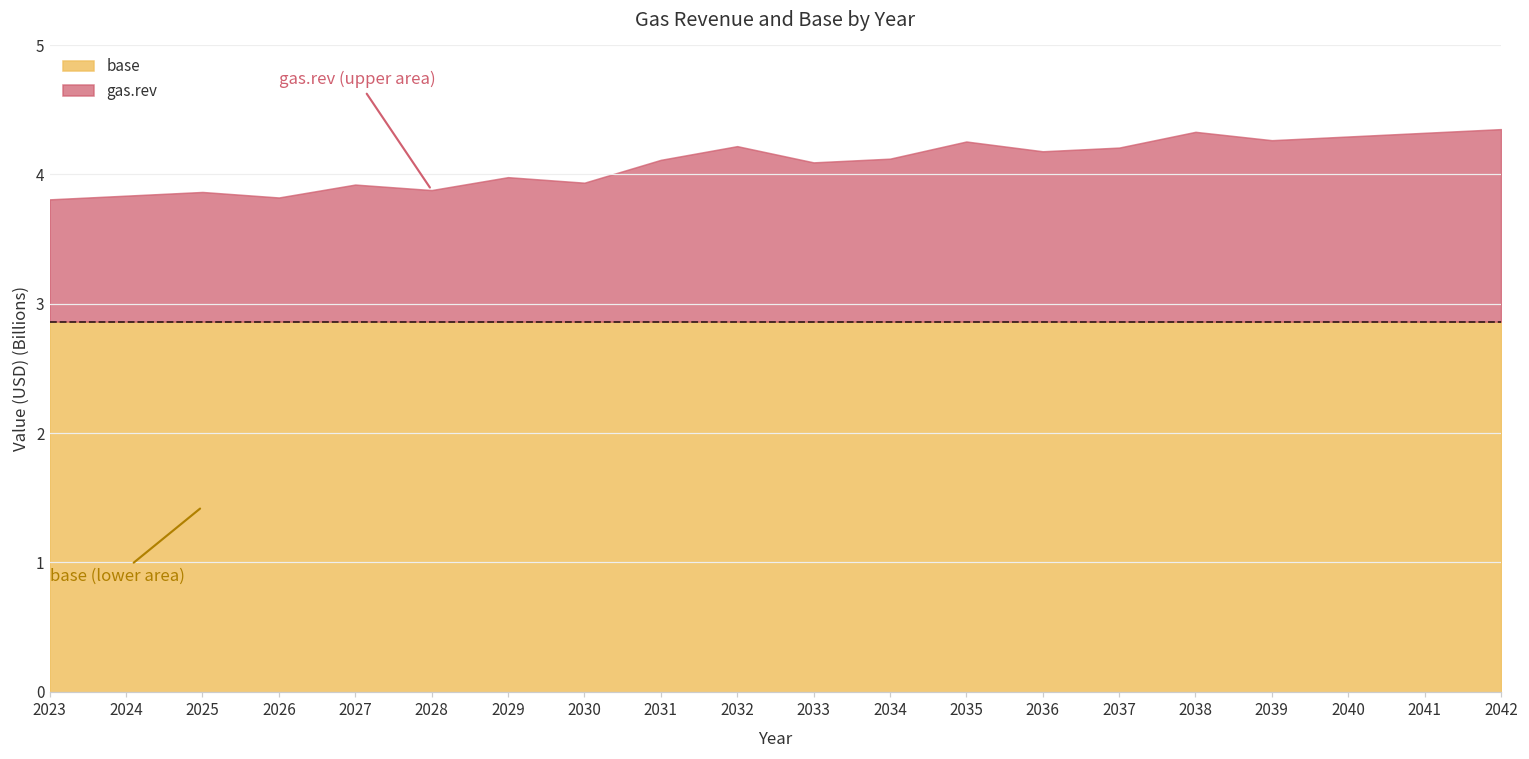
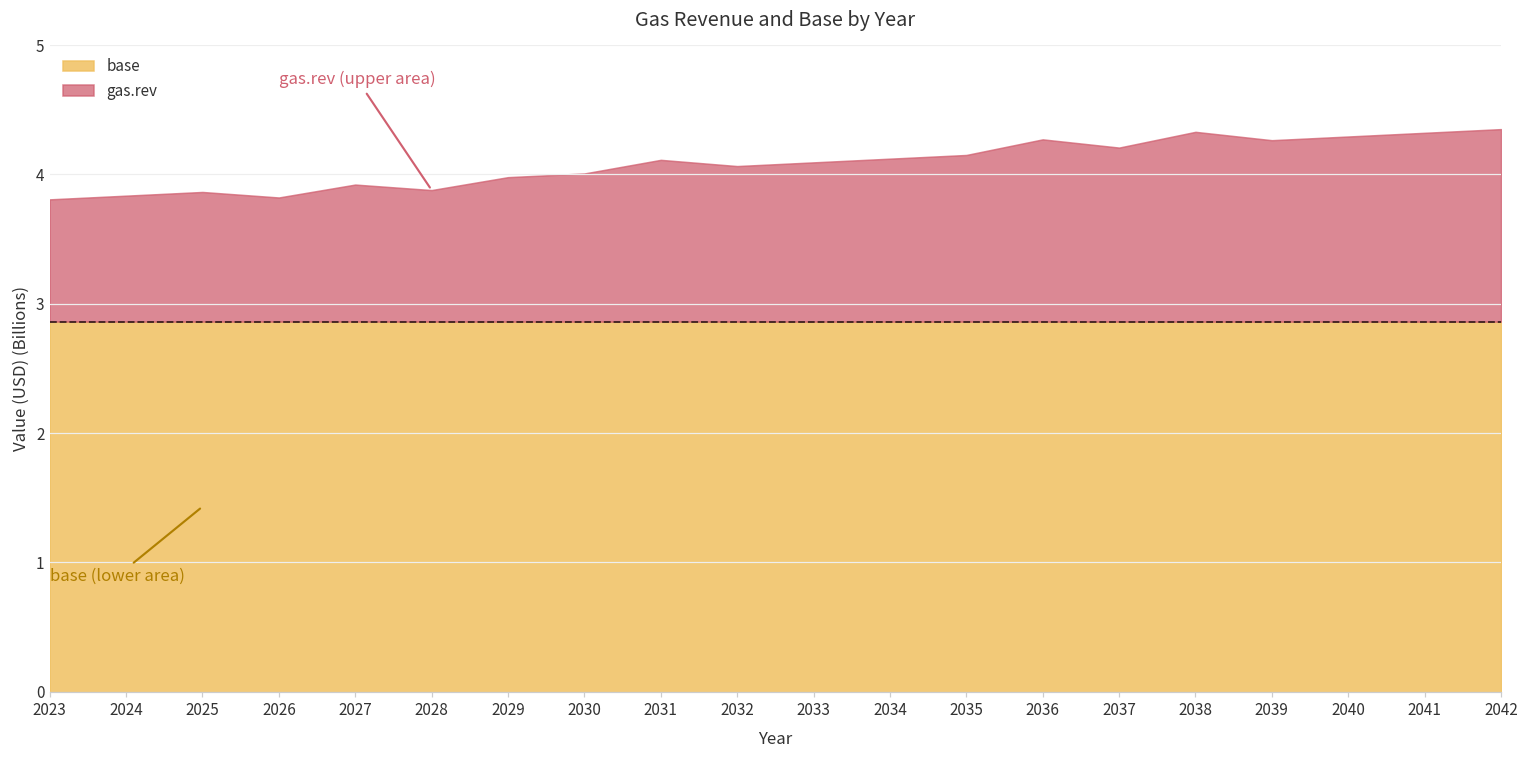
gas.rev, 2030: 1.07 -> 1.14
gas.rev, 2032: 1.36 -> 1.20
gas.rev, 2035: 1.39 -> 1.29
gas.rev, 2036: 1.32 -> 1.41
